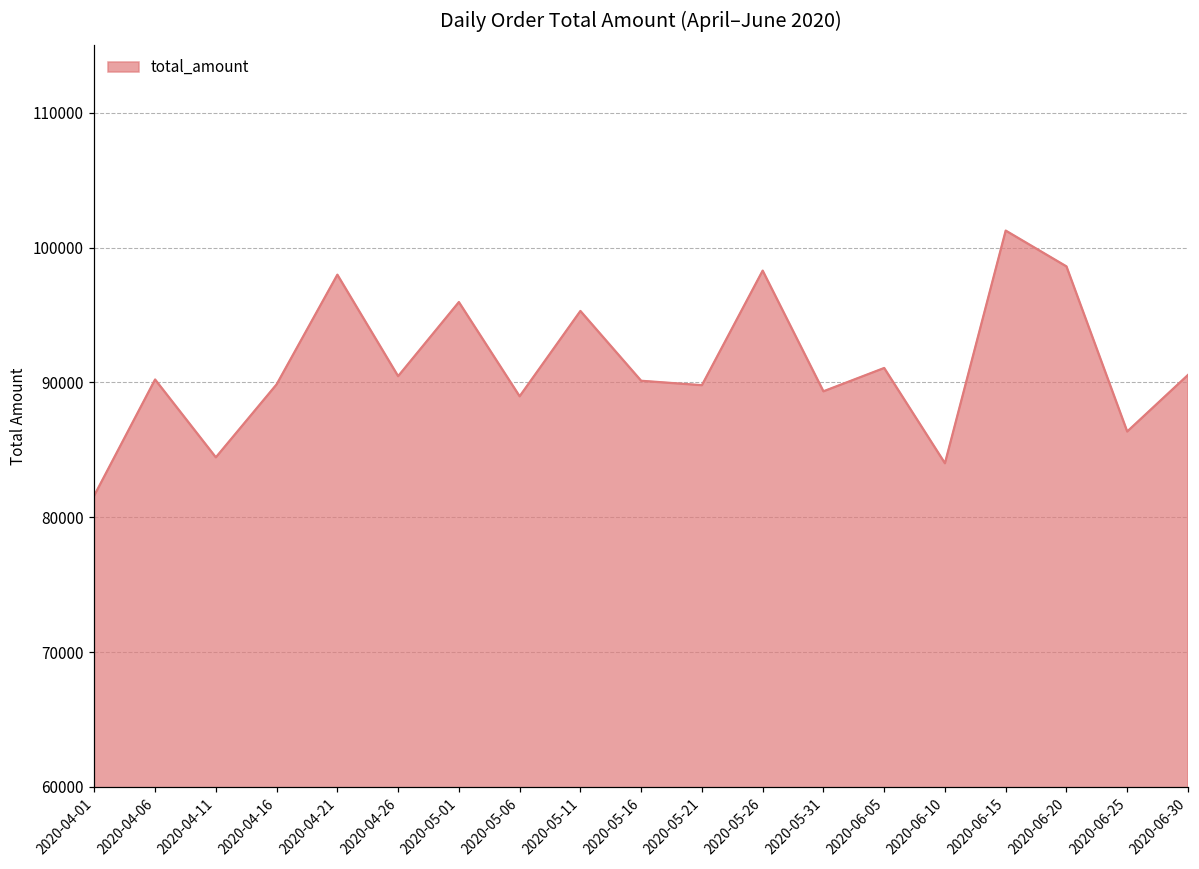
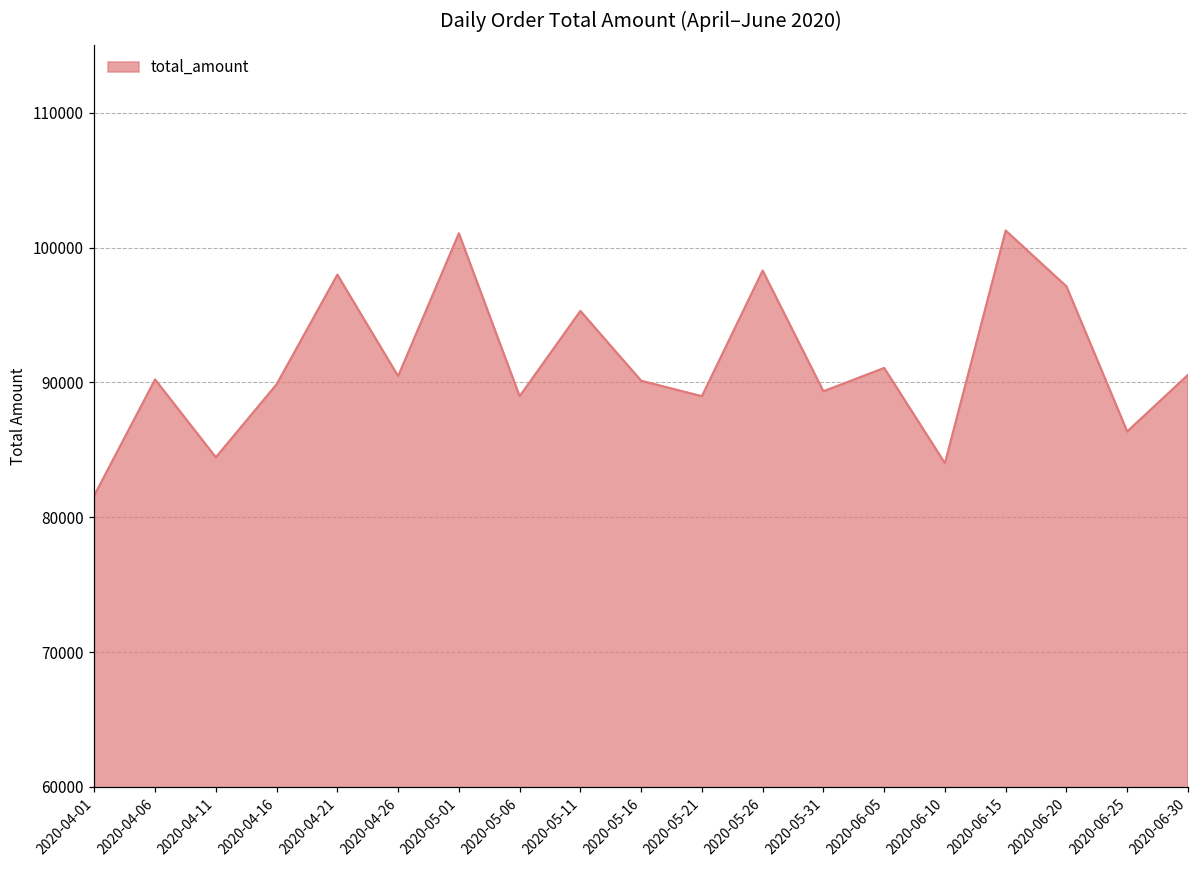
2020-05-01: 96000 -> 101100
2020-05-21: 89800 -> 89000
2020-06-20: 98600 -> 97100
